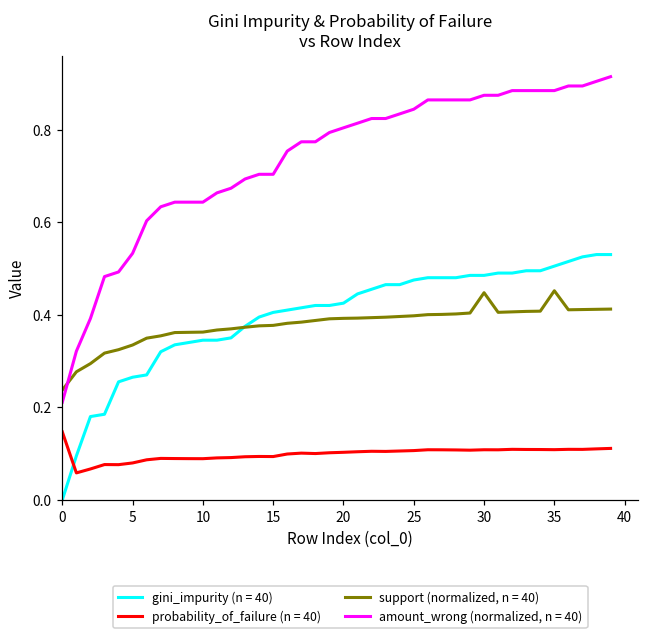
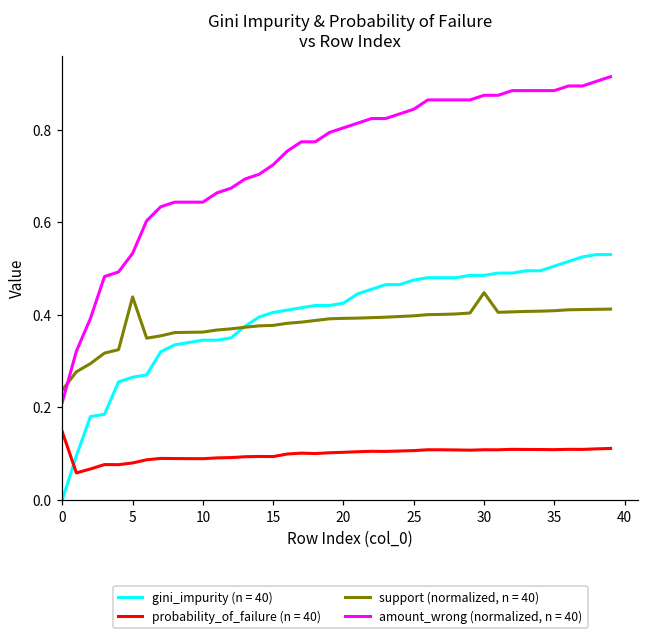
support (normalized, n = 40), 5: 0.33 -> 0.44
amount_wrong (normalized, n = 40), 15: 0.70 -> 0.72
support (normalized, n = 40), 35: 0.45 -> 0.41
